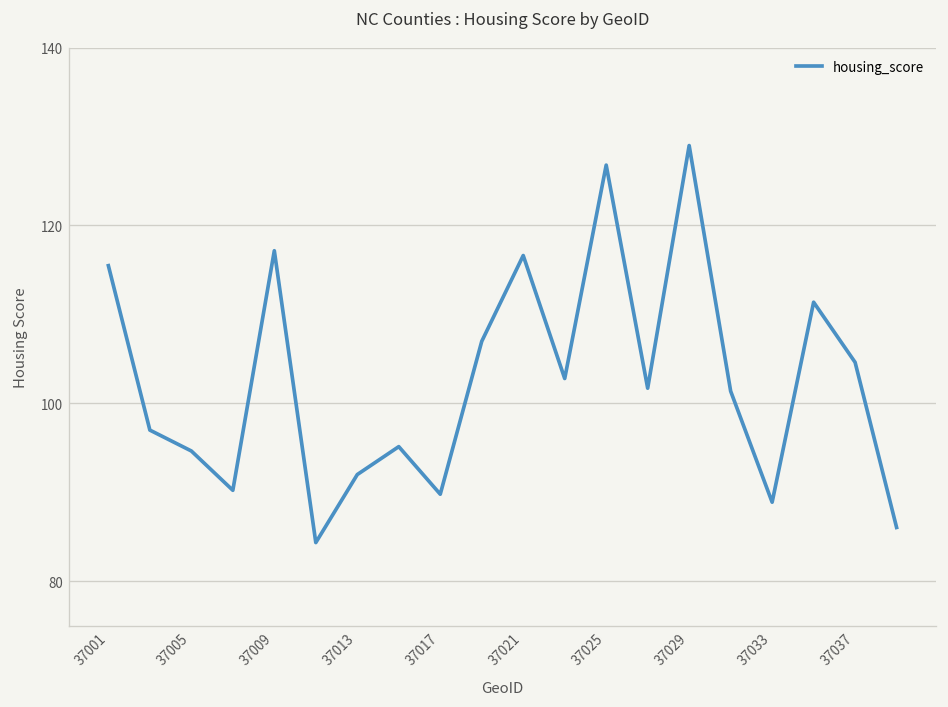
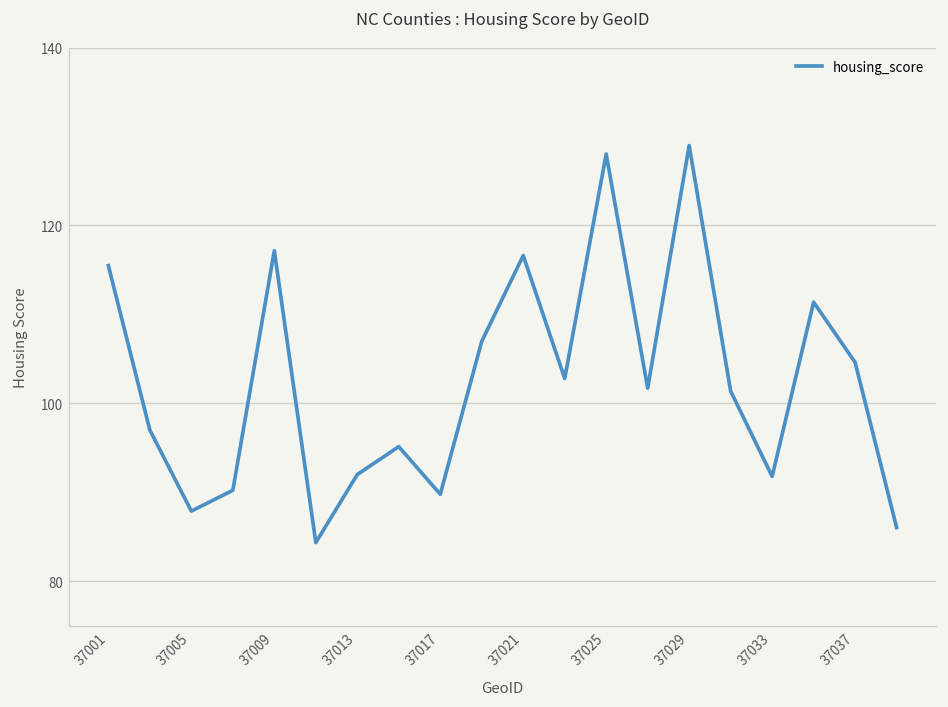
37005: 95 -> 88
37025: 127 -> 128
37033: 89 -> 92
